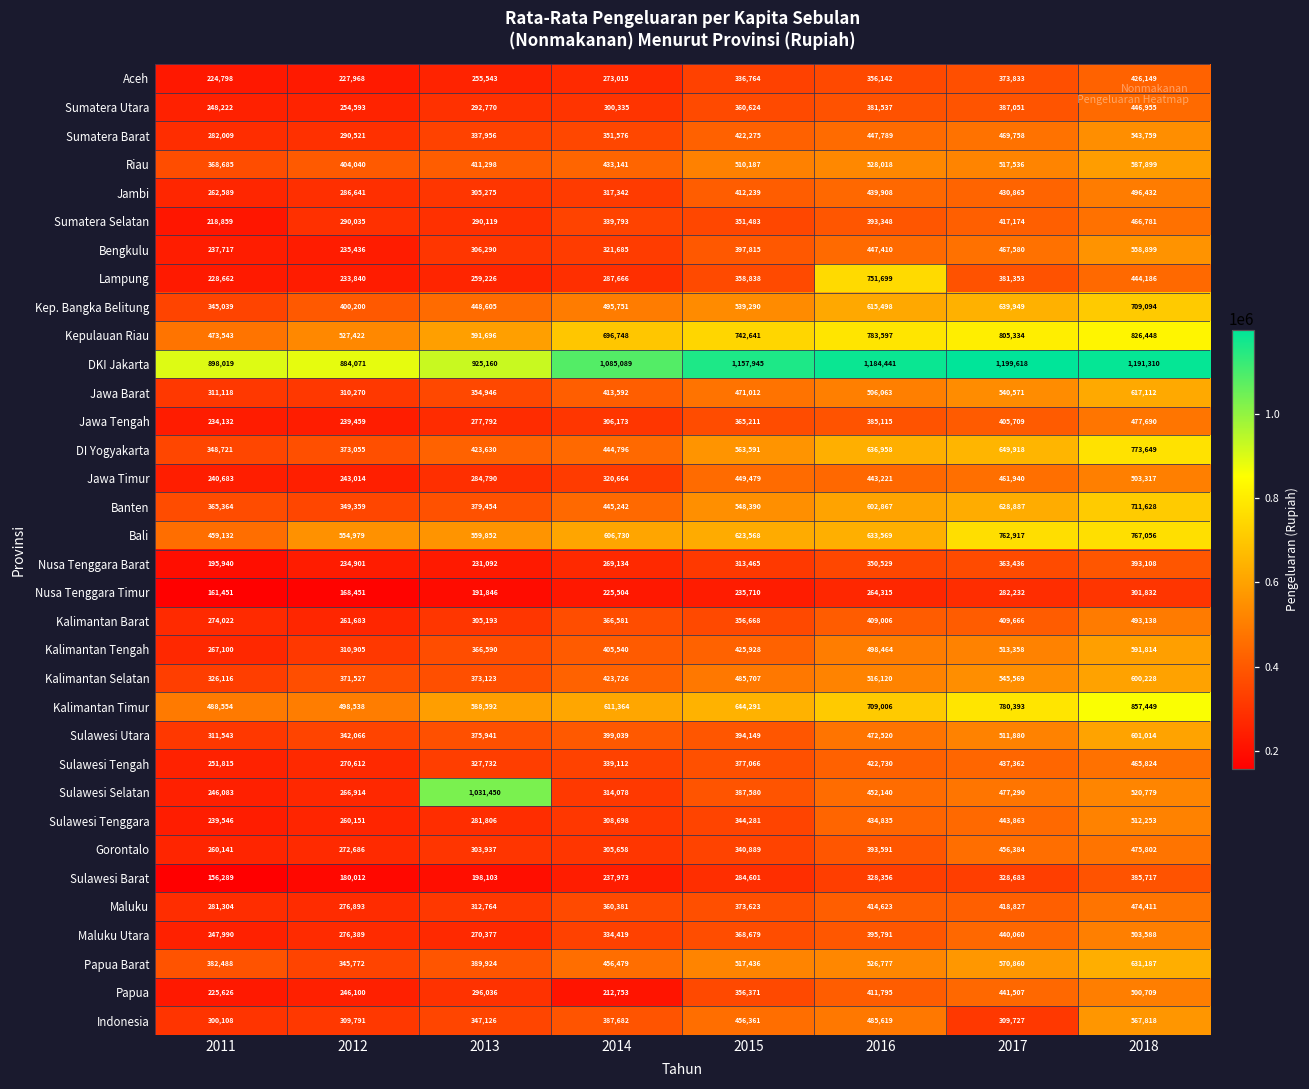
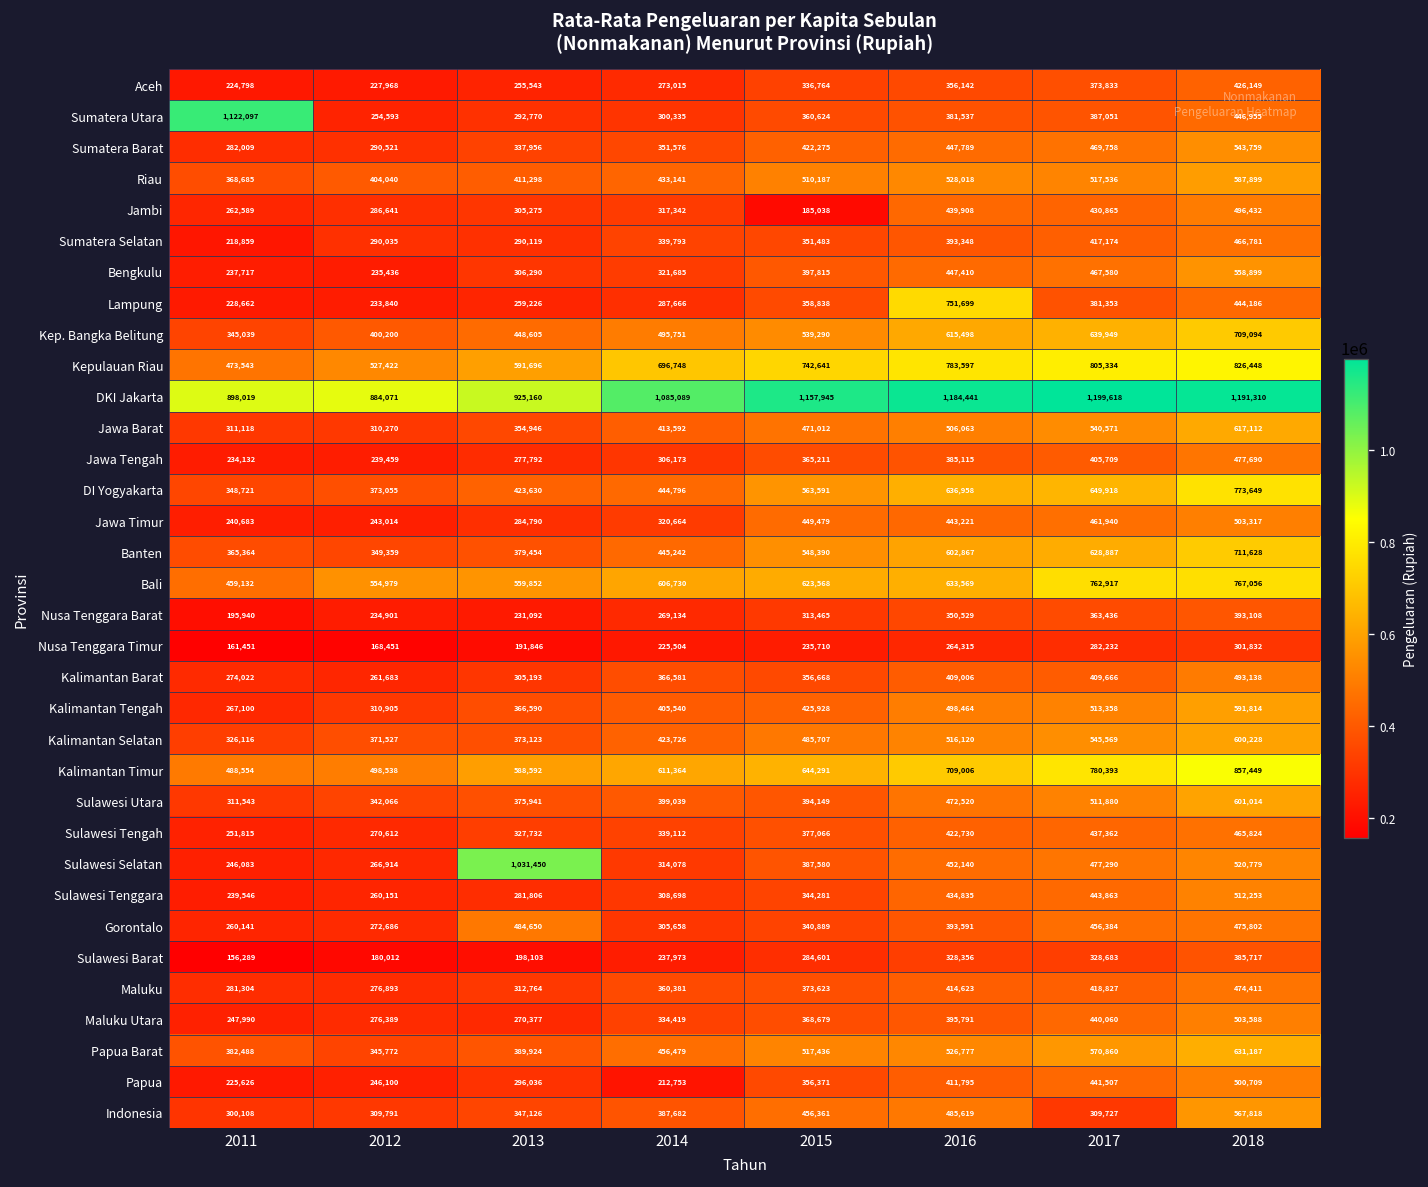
Sumatera Utara, 2011: 248,222 -> 1,122,097
Jambi, 2015: 412,239 -> 185,038
Gorontalo, 2013: 303,937 -> 484,650
